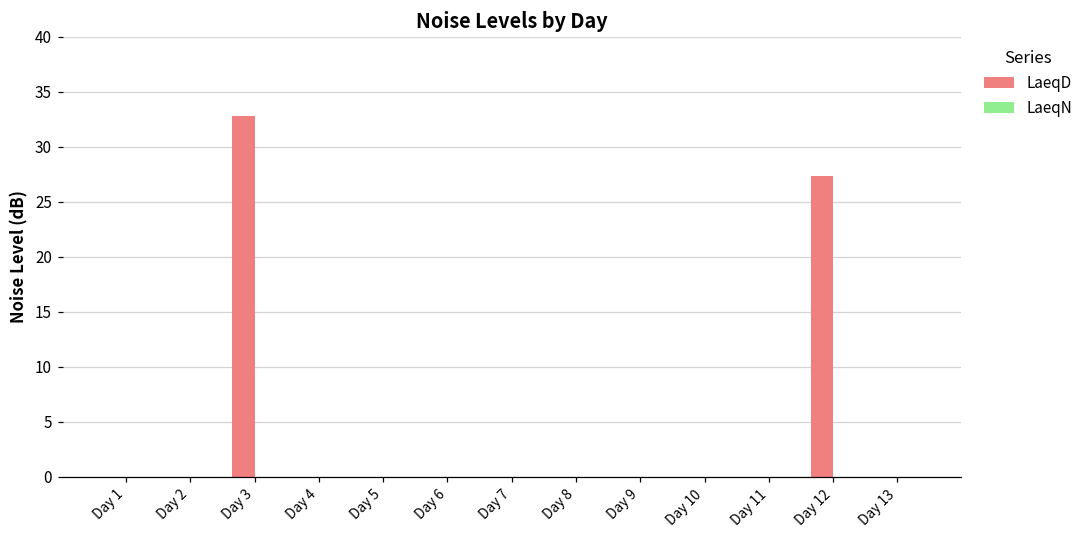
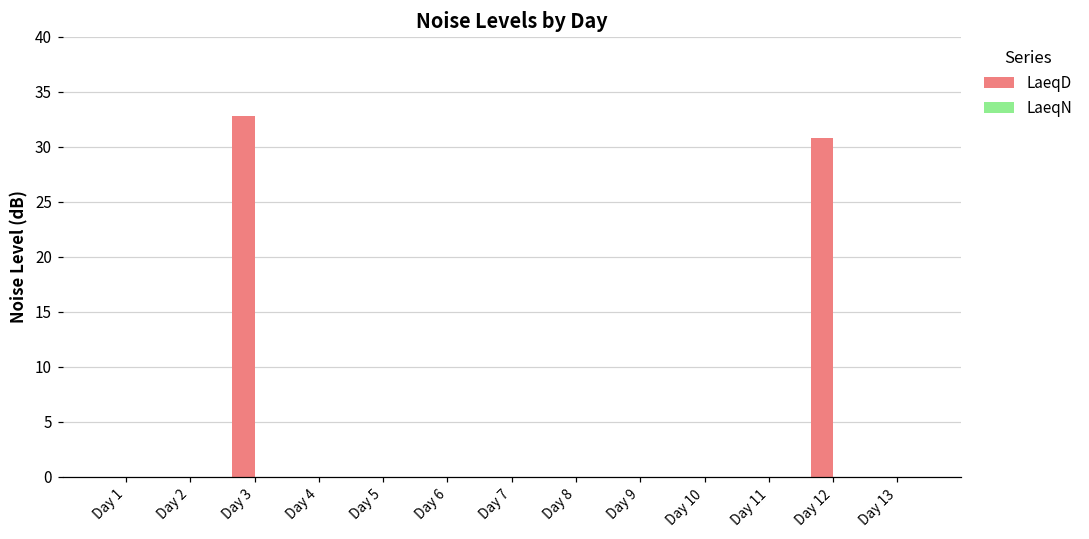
LaeqD, Day 12: 27.3 -> 30.8
